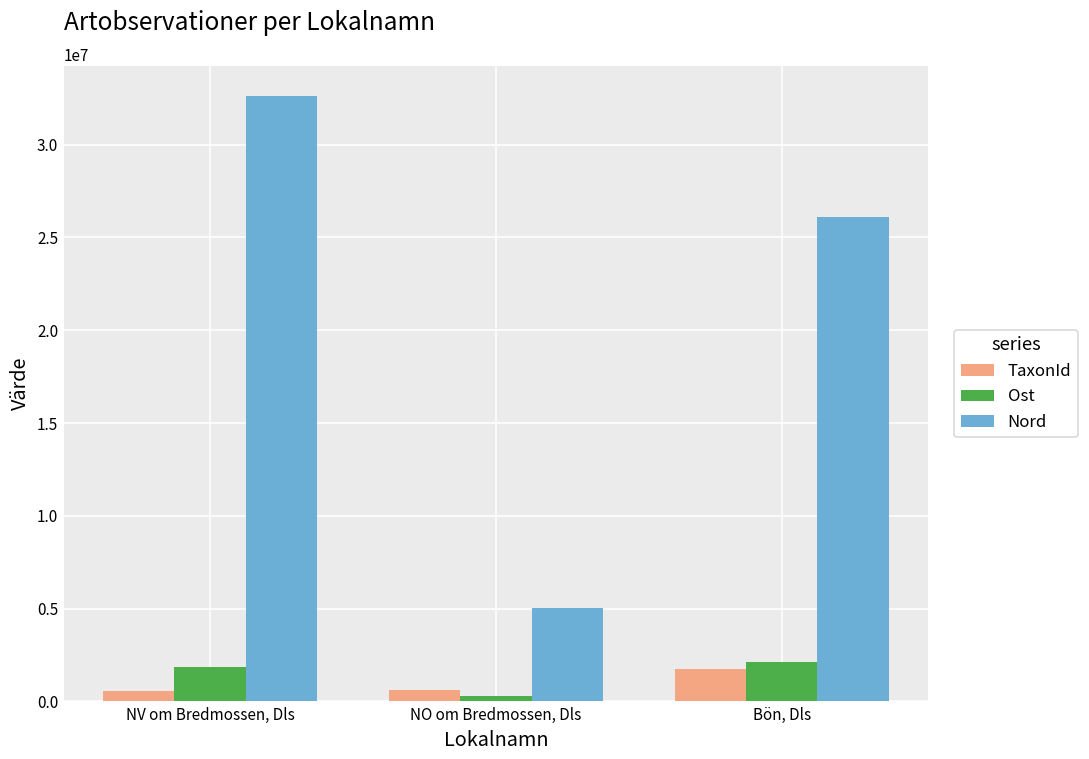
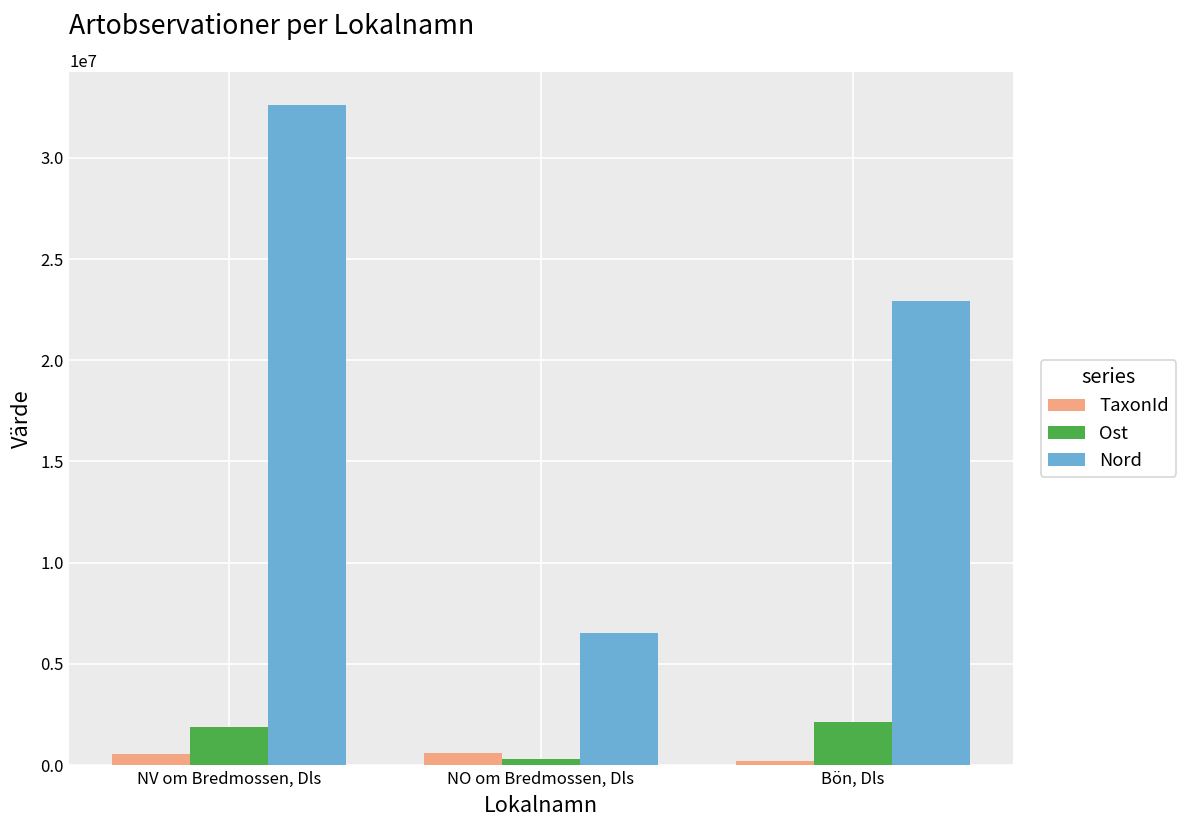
Nord, NO om Bredmossen, Dls: 5000000 -> 6500000
TaxonId, Bön, Dls: 1800000 -> 200000
Nord, Bön, Dls: 26100000 -> 22900000
